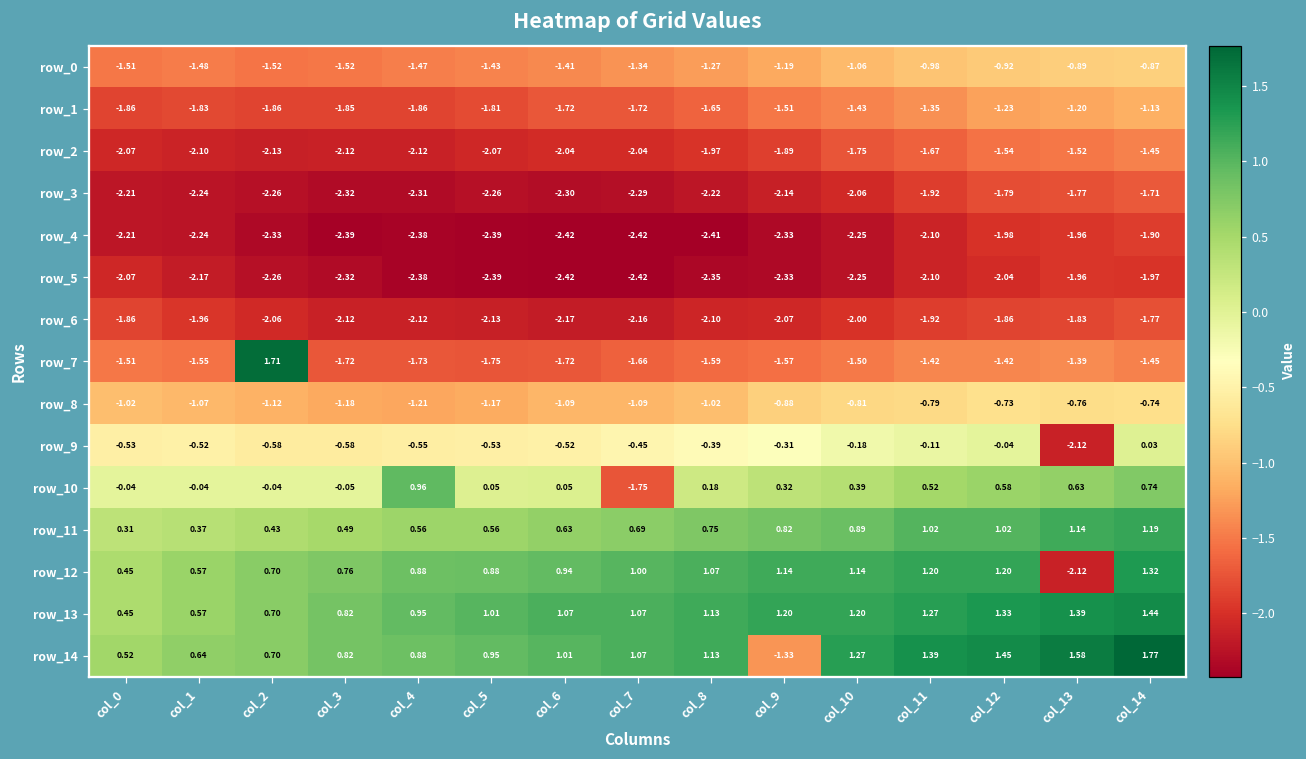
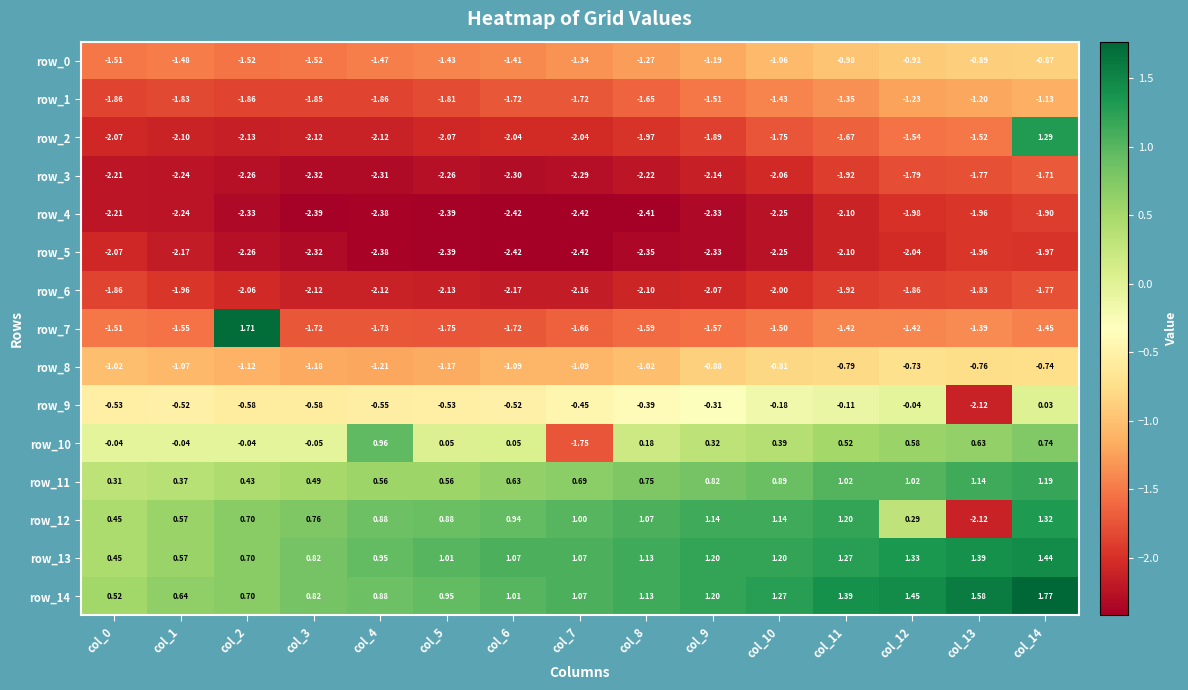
row_2, col_14: -1.45 -> 1.29
row_12, col_12: 1.20 -> 0.29
row_14, col_9: -1.33 -> 1.20
